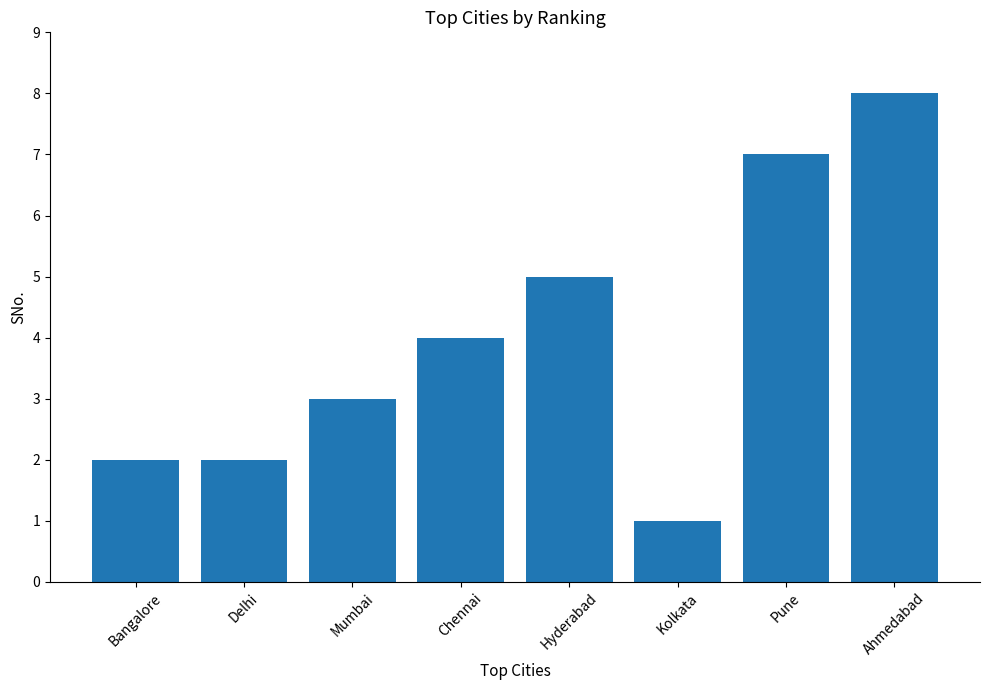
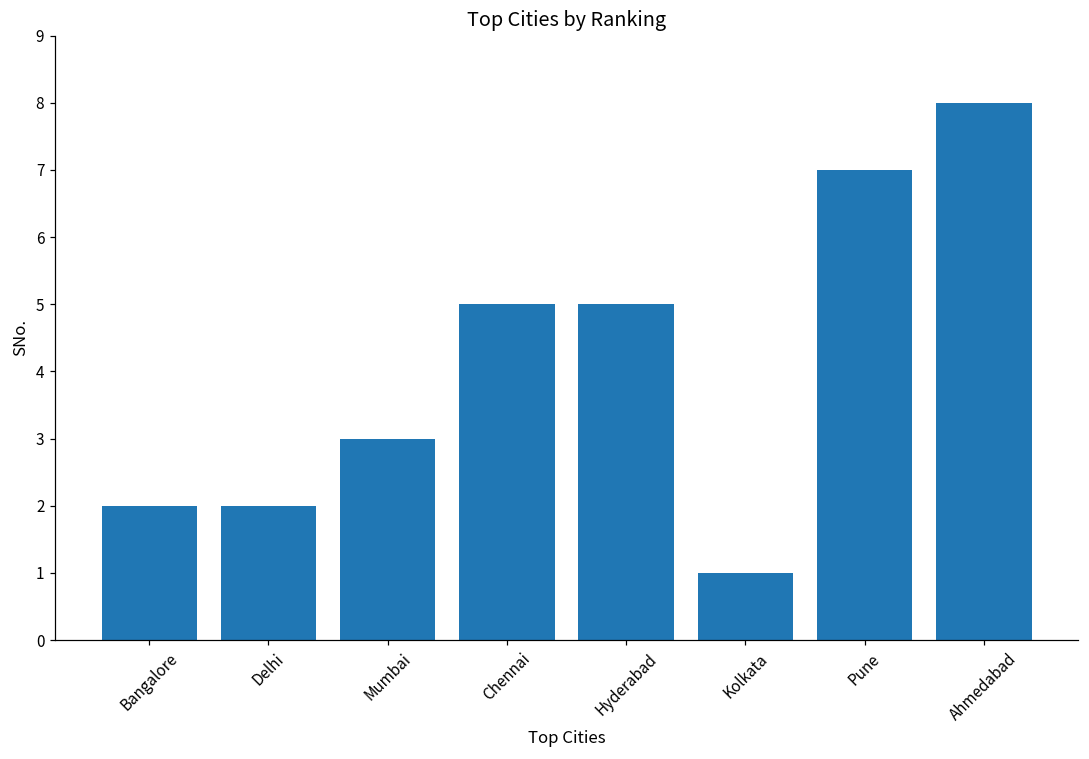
Chennai: 4 -> 5
